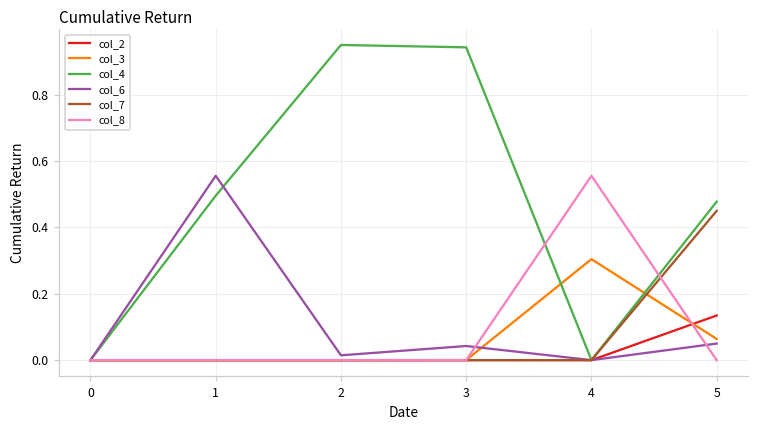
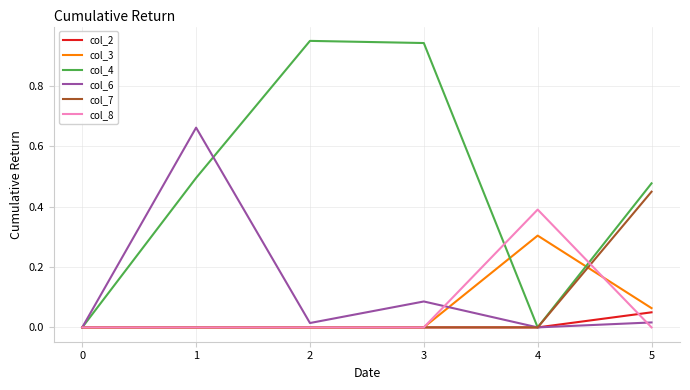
col_6, 1: 0.56 -> 0.66
col_6, 3: 0.04 -> 0.09
col_8, 4: 0.56 -> 0.39
col_2, 5: 0.13 -> 0.05
col_6, 5: 0.05 -> 0.02
